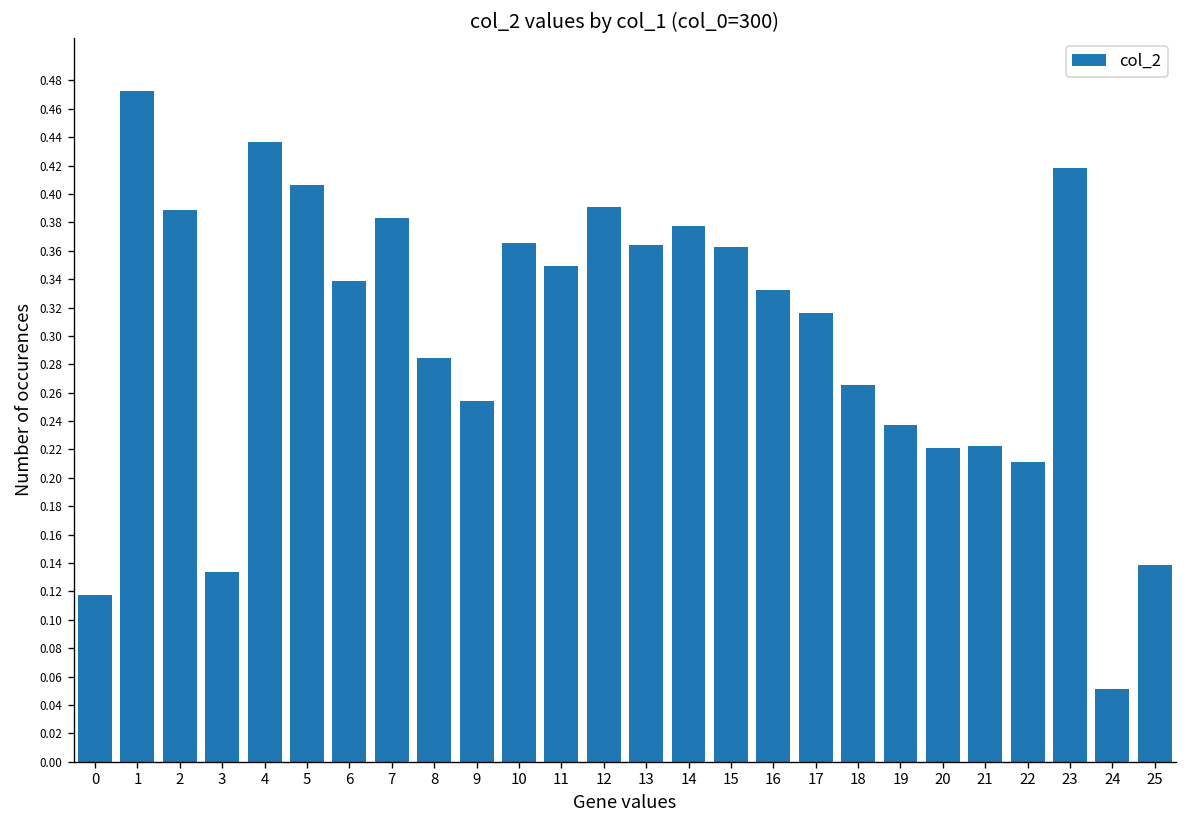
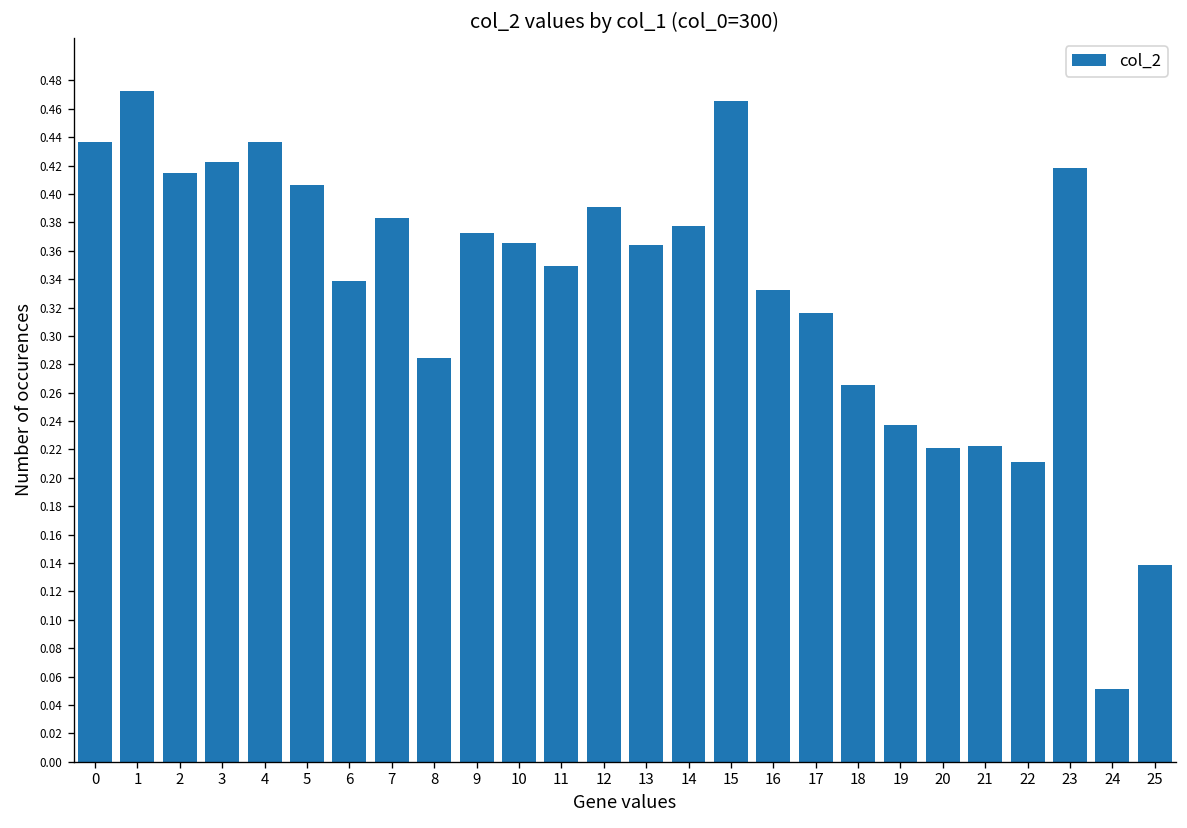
0: 0.117 -> 0.437
2: 0.389 -> 0.415
3: 0.134 -> 0.422
9: 0.254 -> 0.372
15: 0.363 -> 0.466
